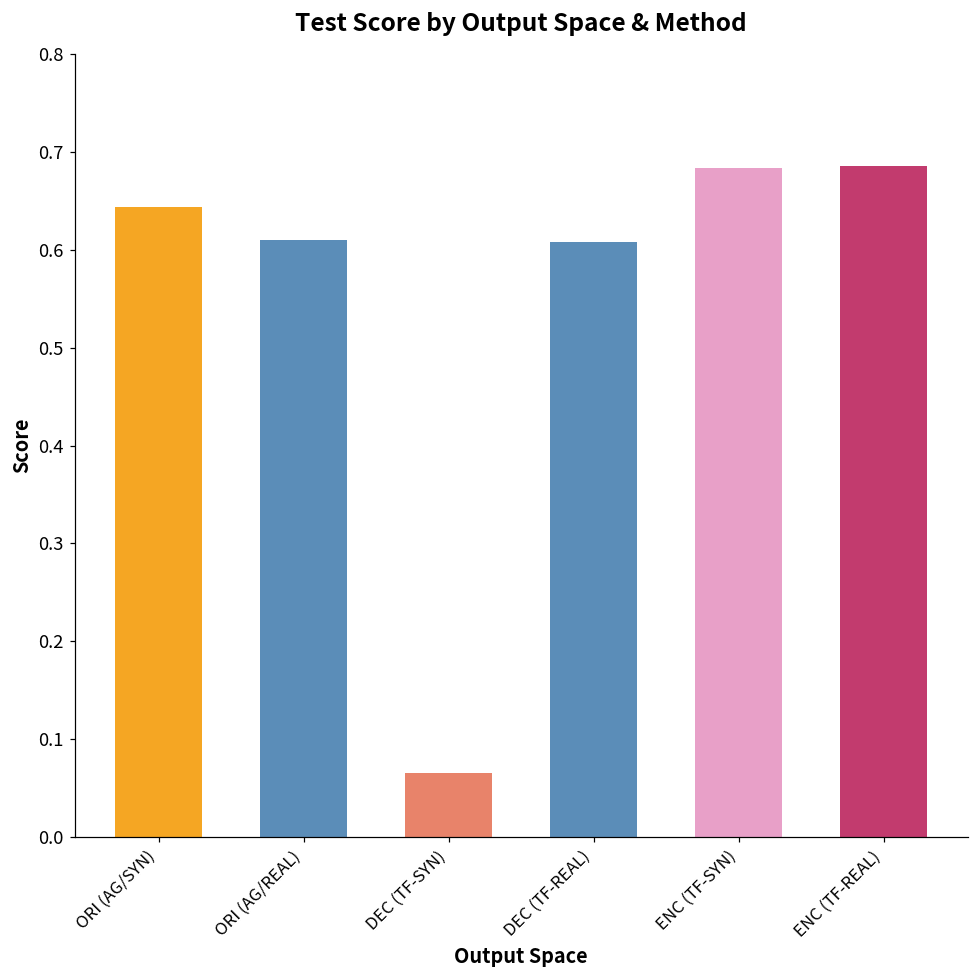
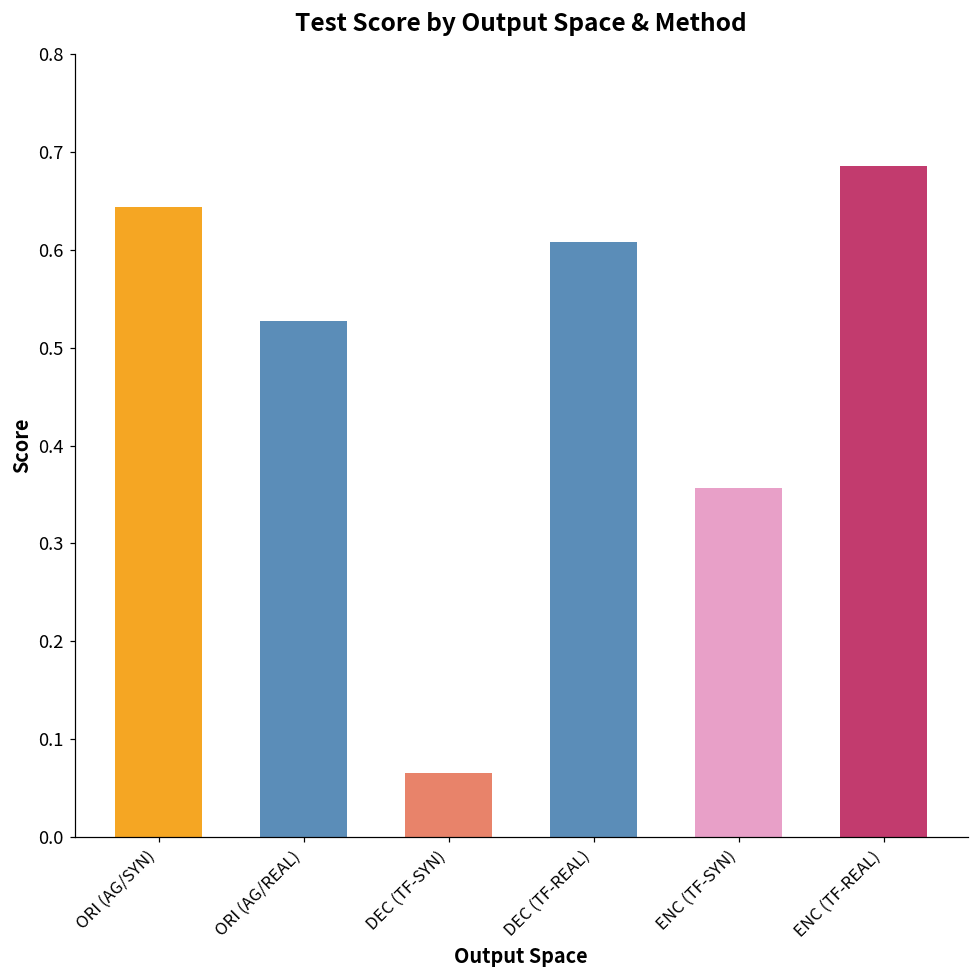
ORI (AG/REAL): 0.61 -> 0.53
ENC (TF-SYN): 0.68 -> 0.36
